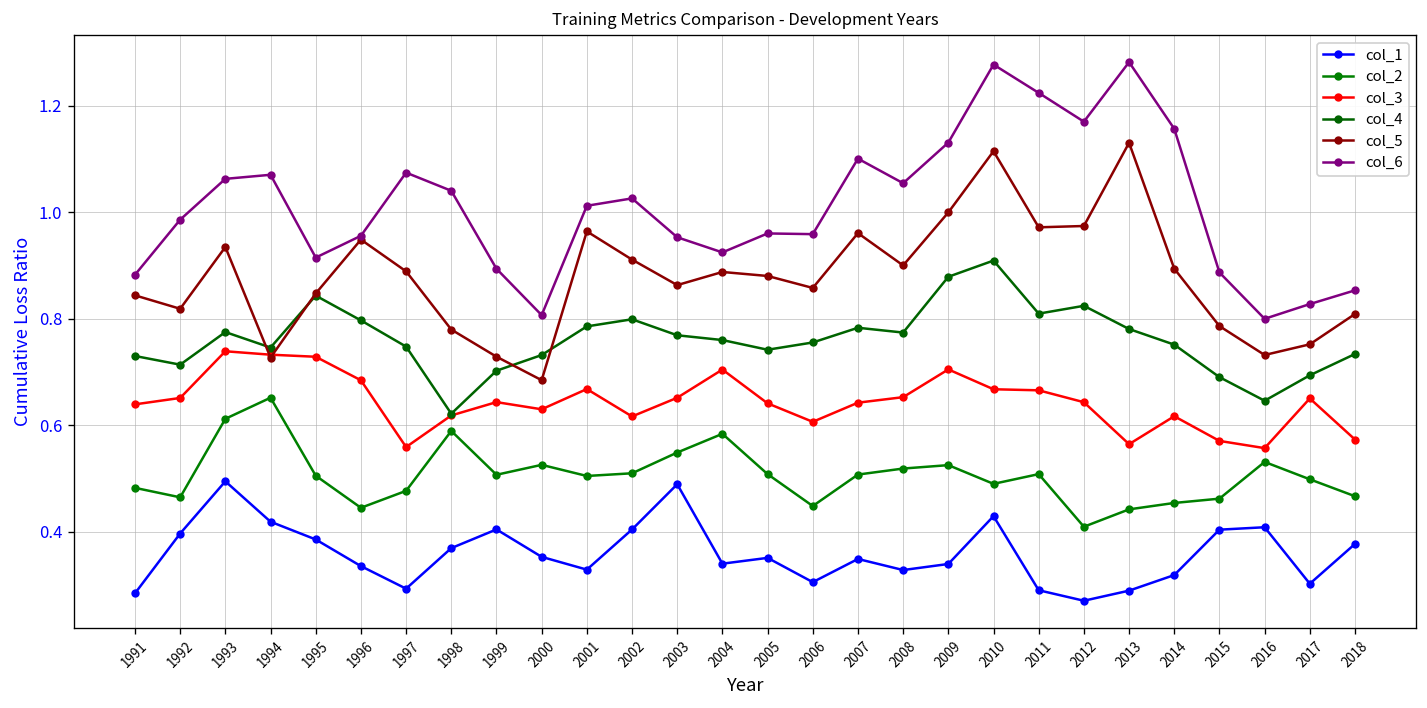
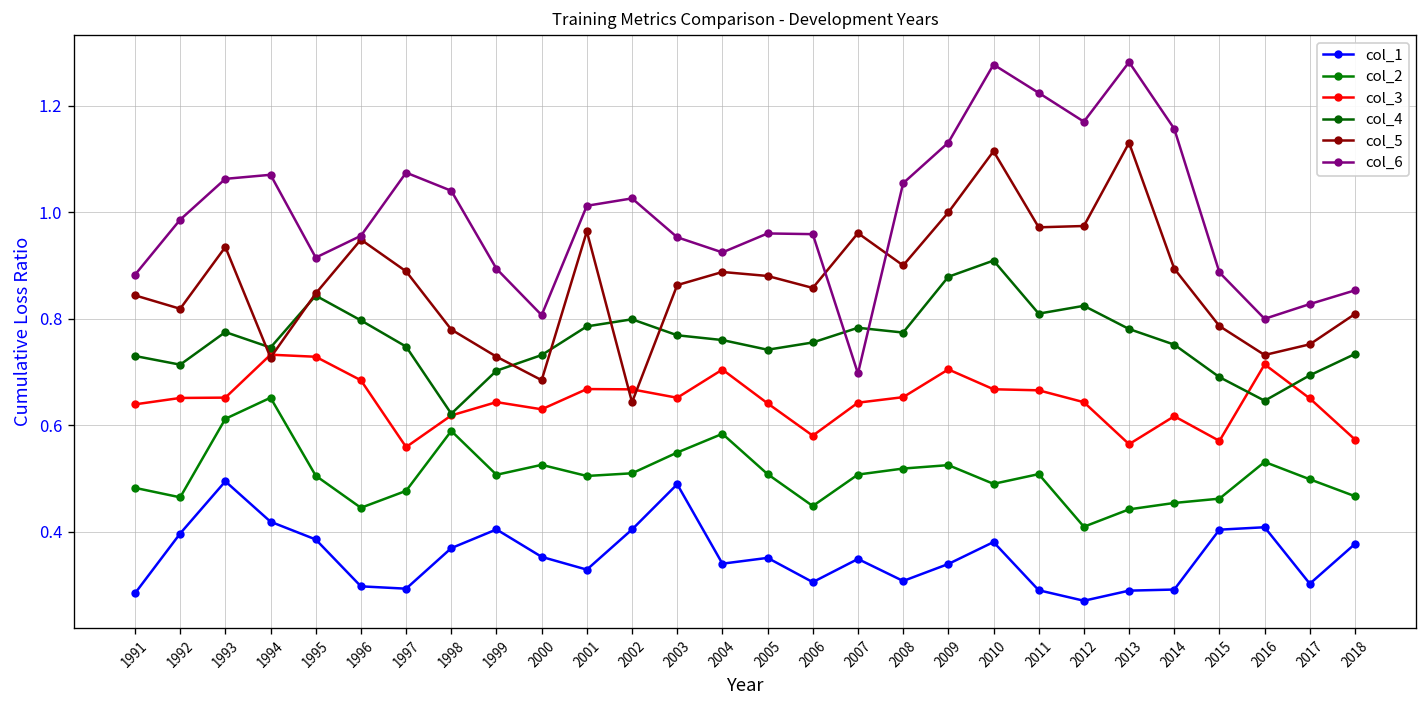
col_3, 1993: 0.74 -> 0.65
col_1, 1996: 0.34 -> 0.30
col_3, 2002: 0.62 -> 0.67
col_5, 2002: 0.91 -> 0.64
col_3, 2006: 0.61 -> 0.58
col_6, 2007: 1.10 -> 0.70
col_1, 2008: 0.33 -> 0.31
col_1, 2010: 0.43 -> 0.38
col_1, 2014: 0.32 -> 0.29
col_3, 2016: 0.56 -> 0.71
